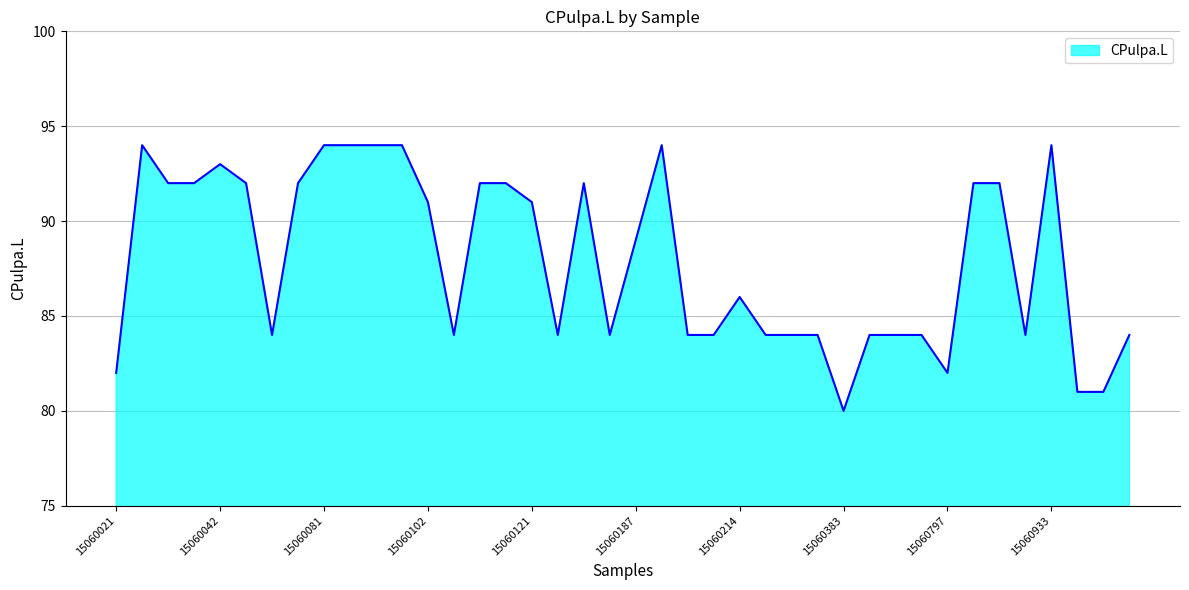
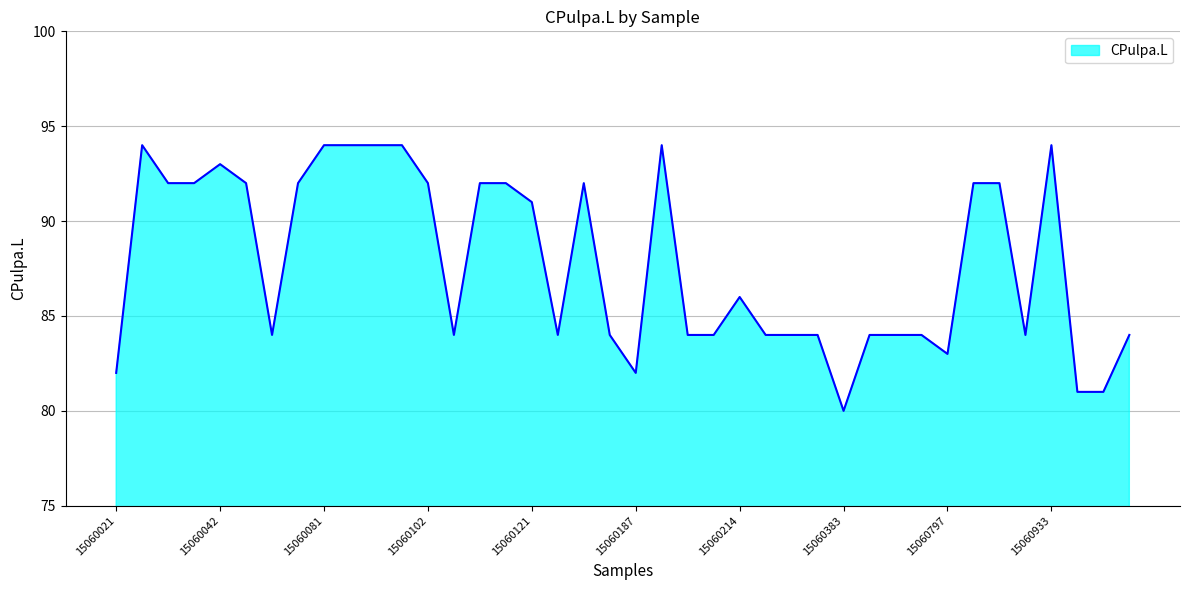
15060102: 91 -> 92
15060187: 89 -> 82
15060797: 82 -> 83
